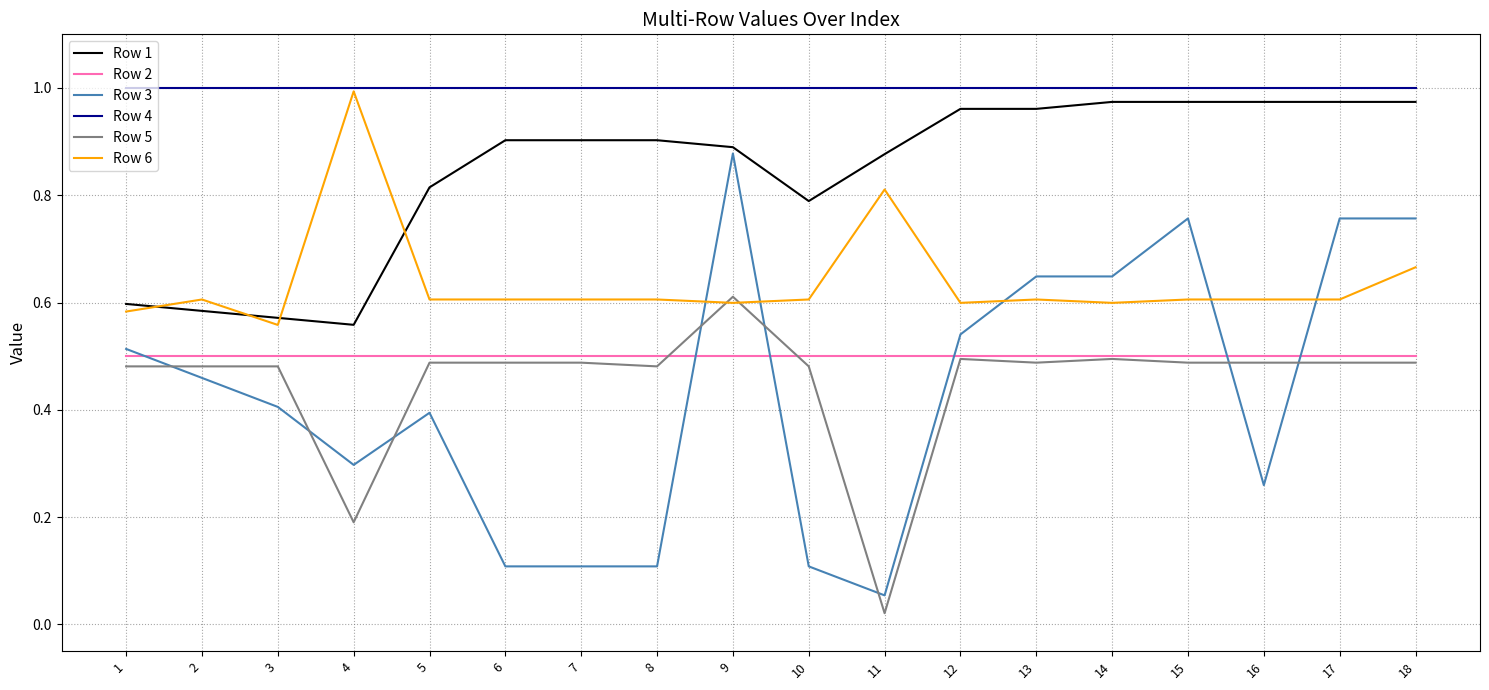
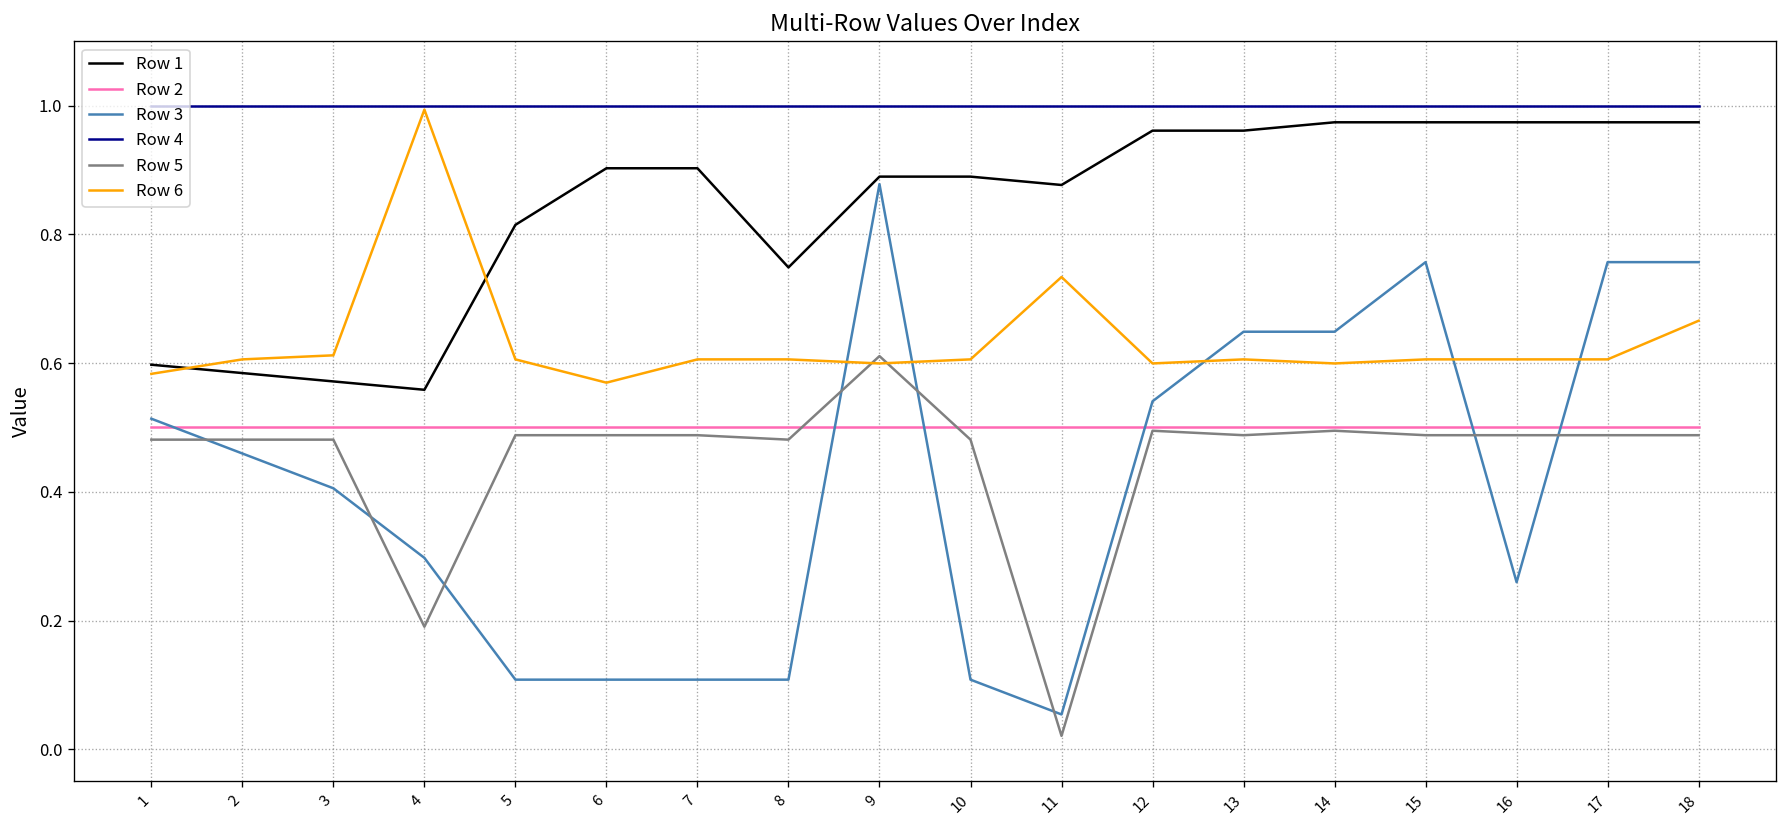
Row 6, 3: 0.56 -> 0.61
Row 3, 5: 0.39 -> 0.11
Row 6, 6: 0.61 -> 0.57
Row 1, 8: 0.90 -> 0.75
Row 1, 10: 0.79 -> 0.89
Row 6, 11: 0.81 -> 0.73
